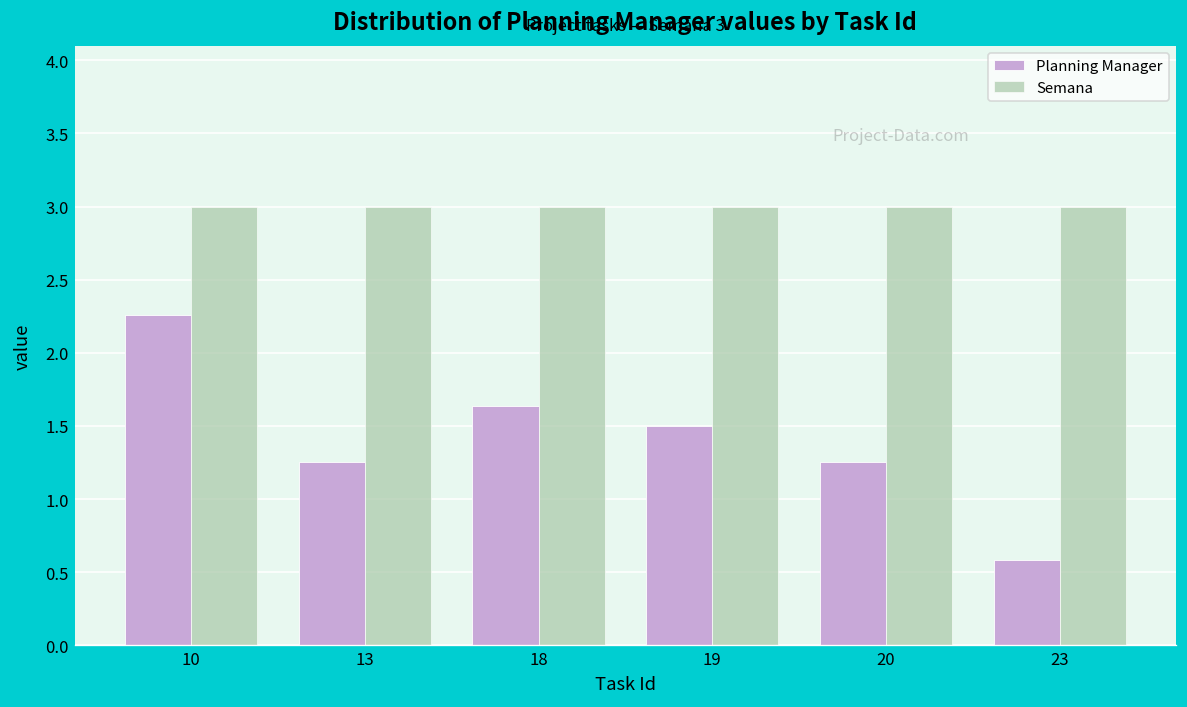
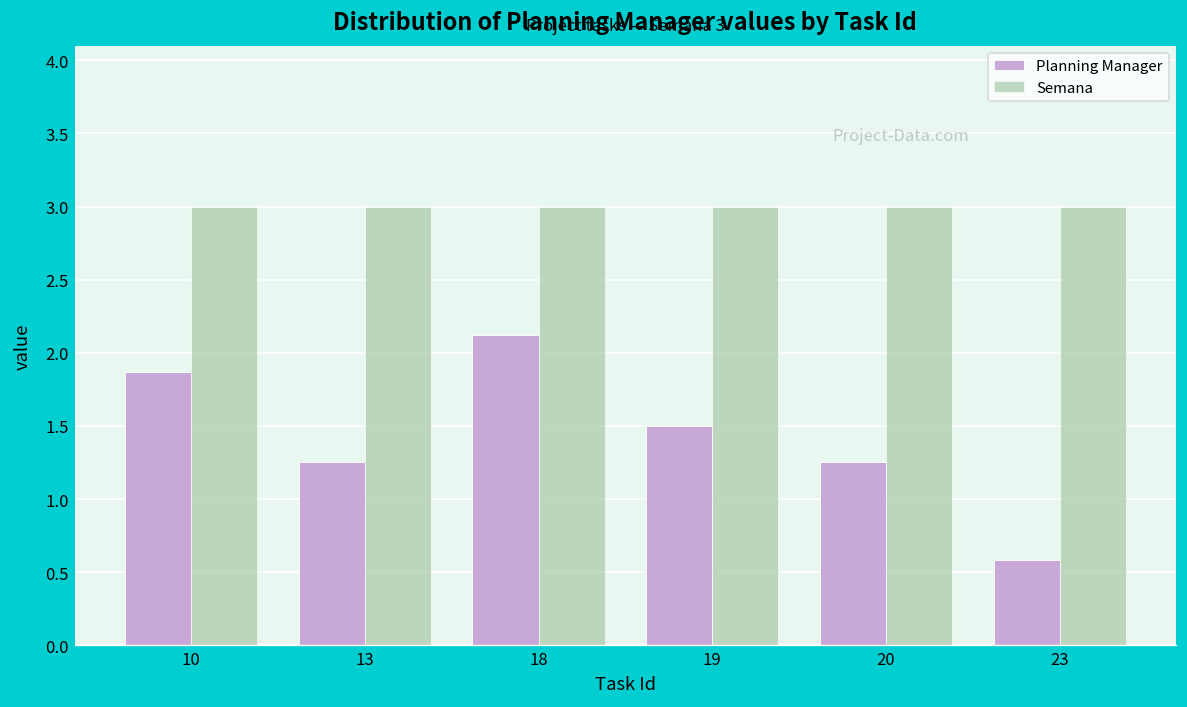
Planning Manager, 10: 2.26 -> 1.87
Planning Manager, 18: 1.63 -> 2.12
